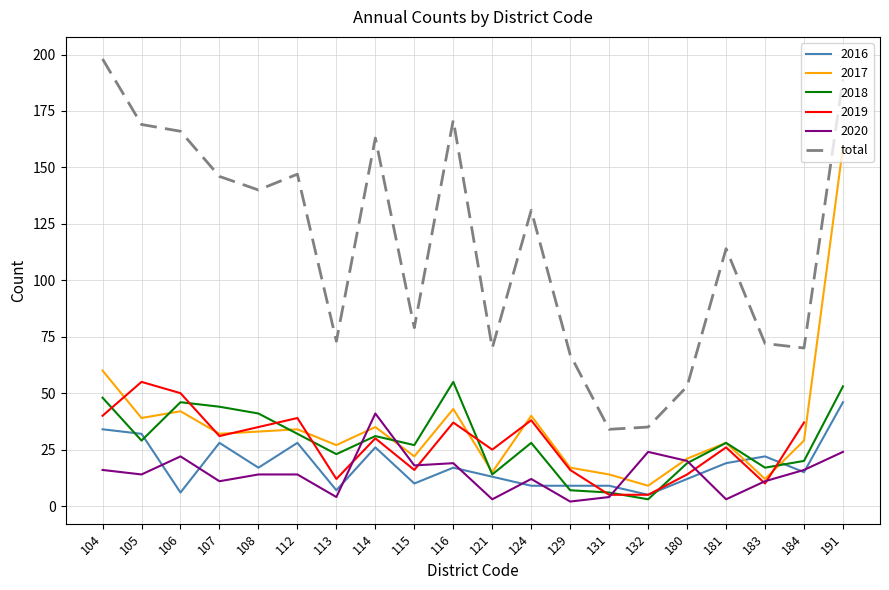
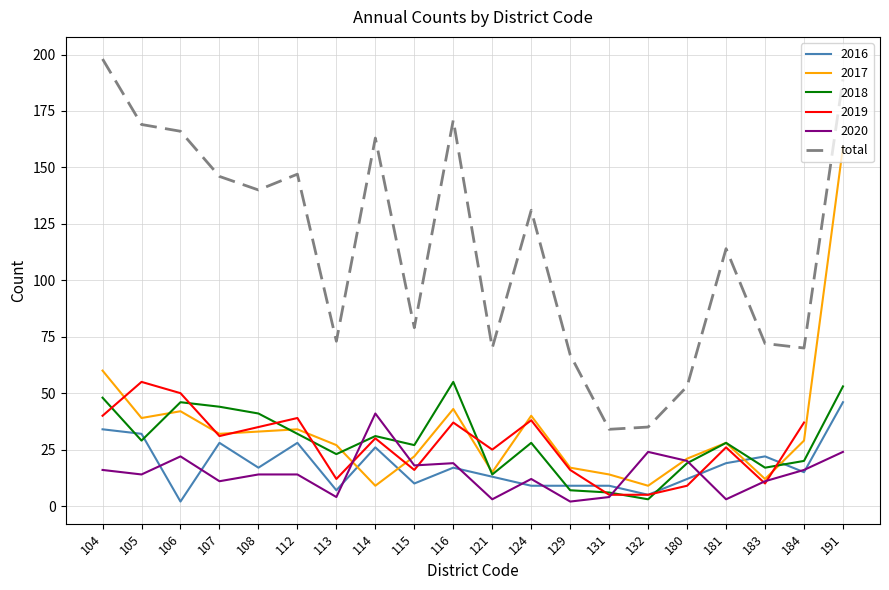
2016, 106: 6 -> 2
2017, 114: 35 -> 9
2019, 180: 14 -> 9
